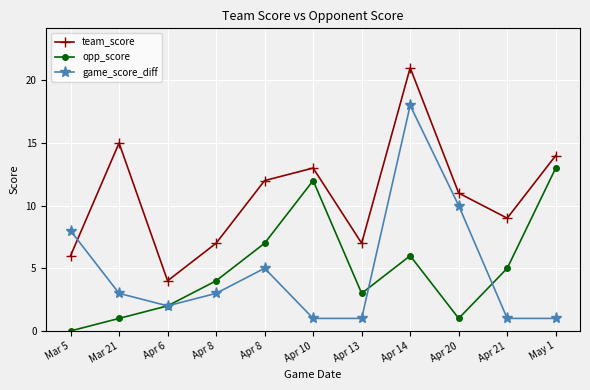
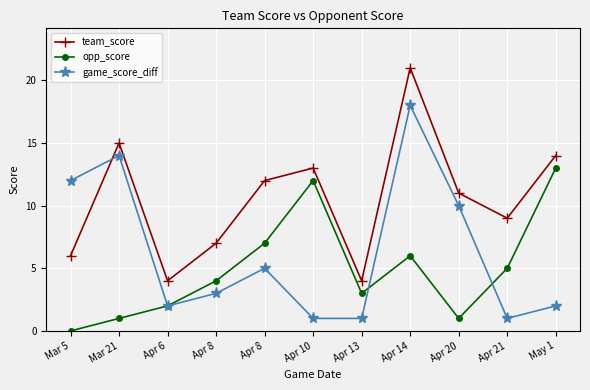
game_score_diff, Mar 5: 8 -> 12
game_score_diff, Mar 21: 3 -> 14
team_score, Apr 13: 7 -> 4
game_score_diff, May 1: 1 -> 2
